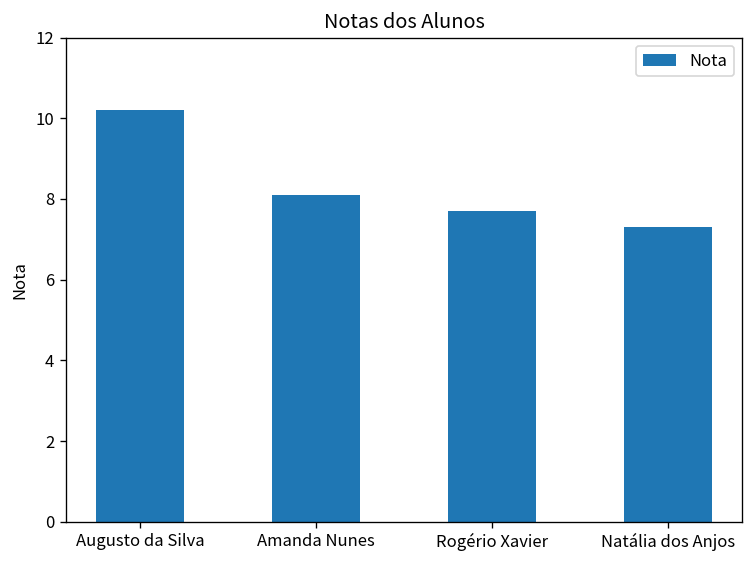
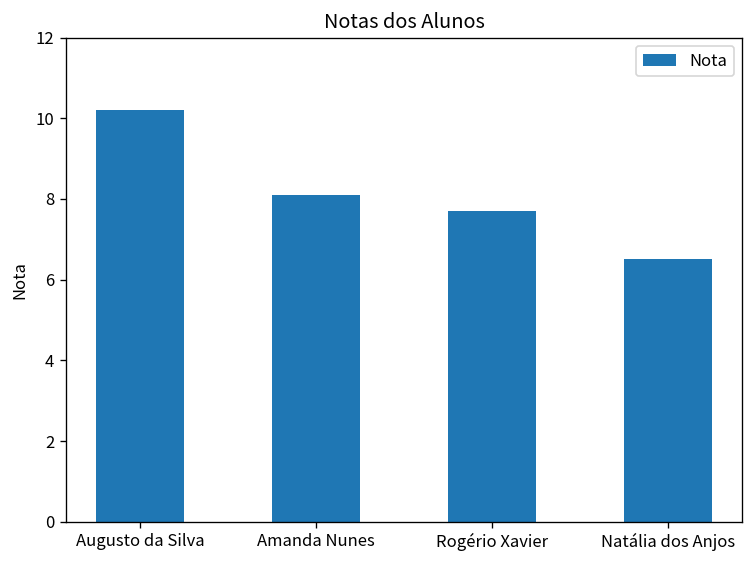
Natália dos Anjos: 7.3 -> 6.5
